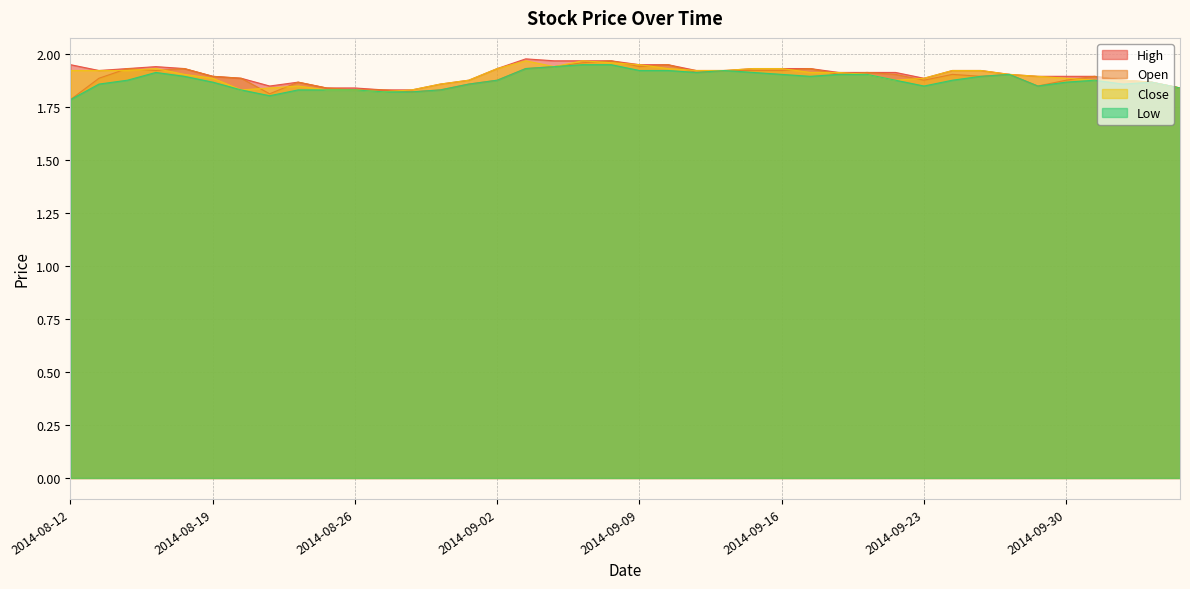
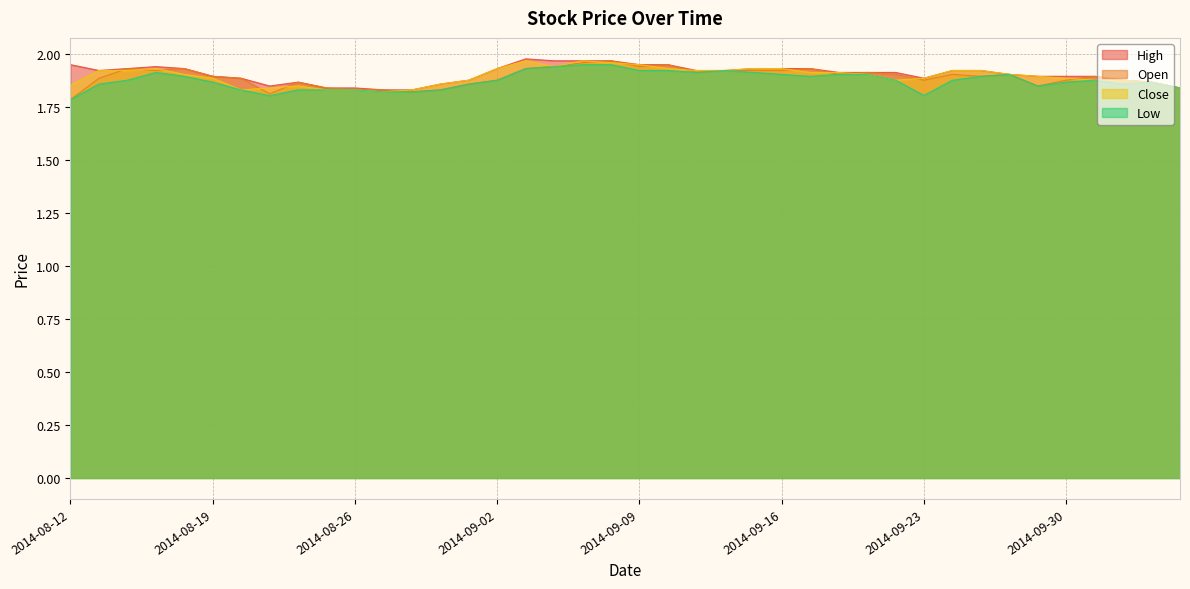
Close, 2014-08-12: 1.92 -> 1.85
Low, 2014-09-23: 1.85 -> 1.80
